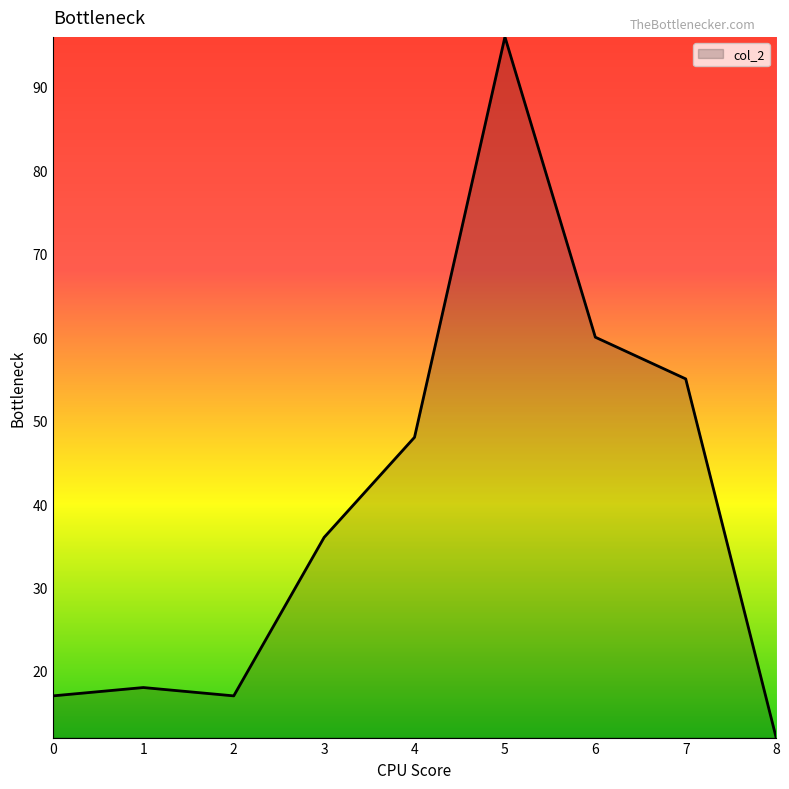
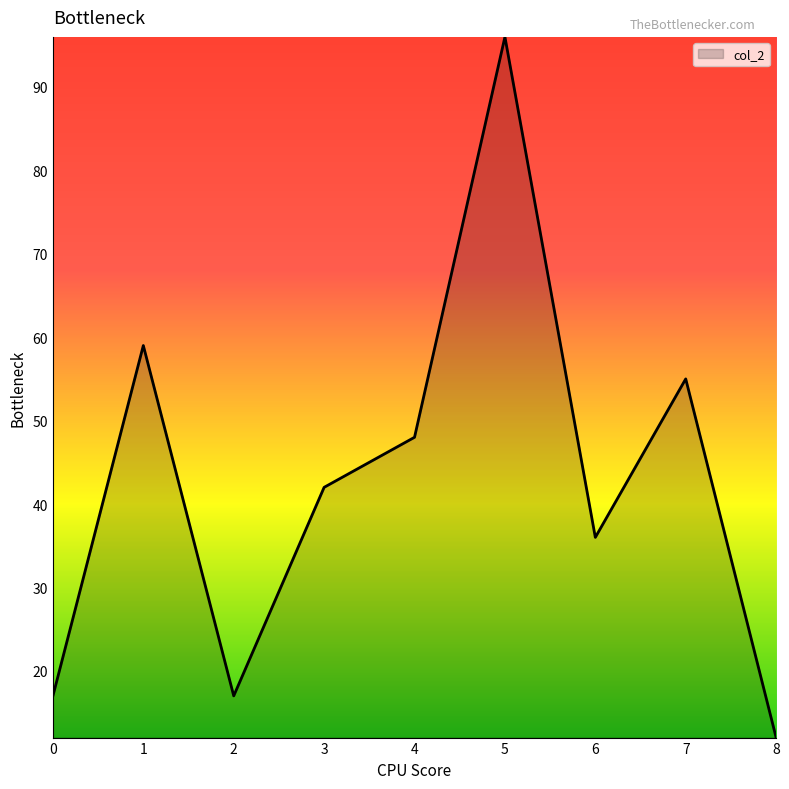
1: 18 -> 59
3: 36 -> 42
6: 60 -> 36
